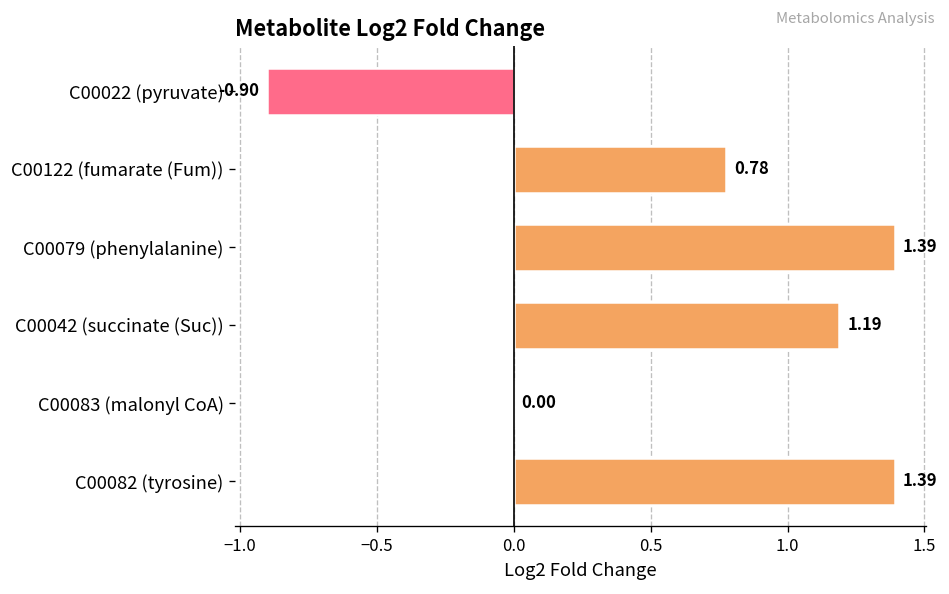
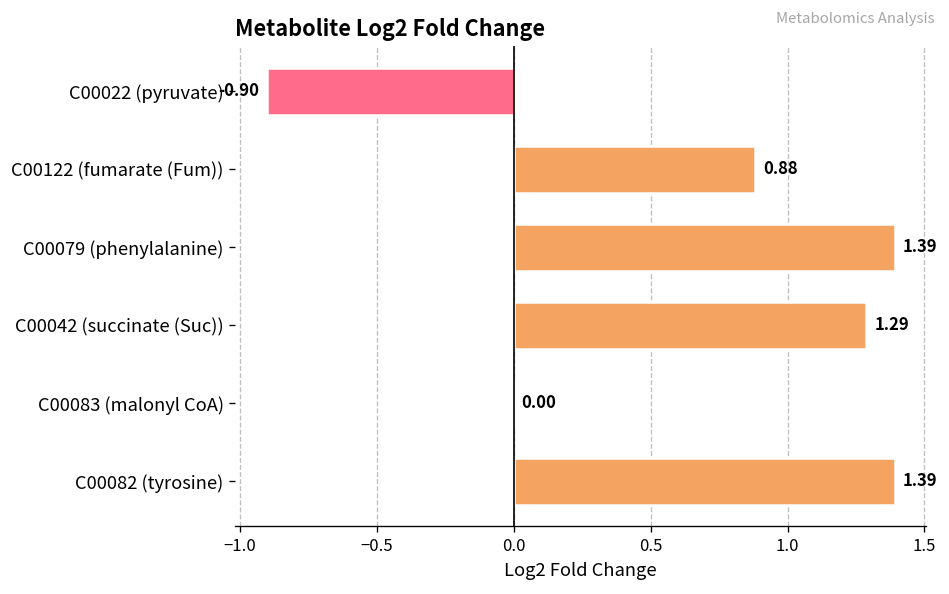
C00122 (fumarate (Fum)): 0.78 -> 0.88
C00042 (succinate (Suc)): 1.19 -> 1.29
